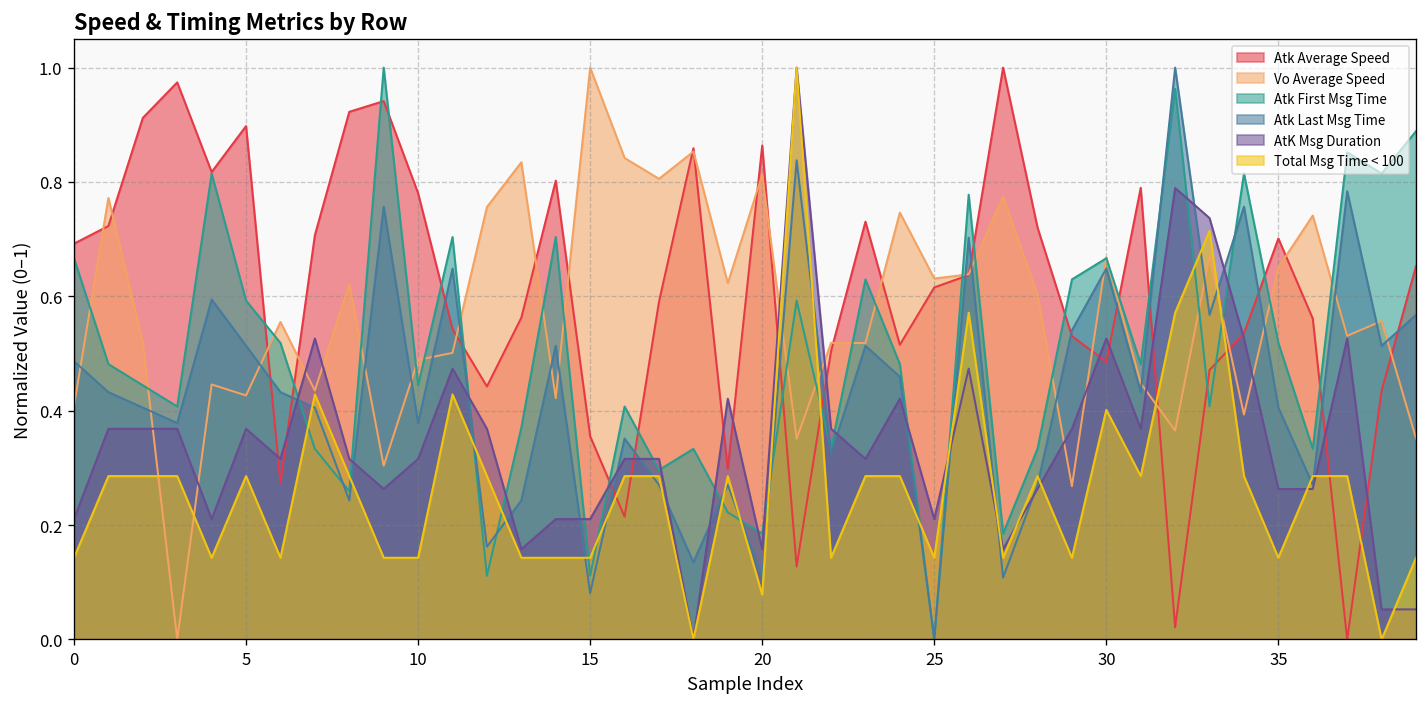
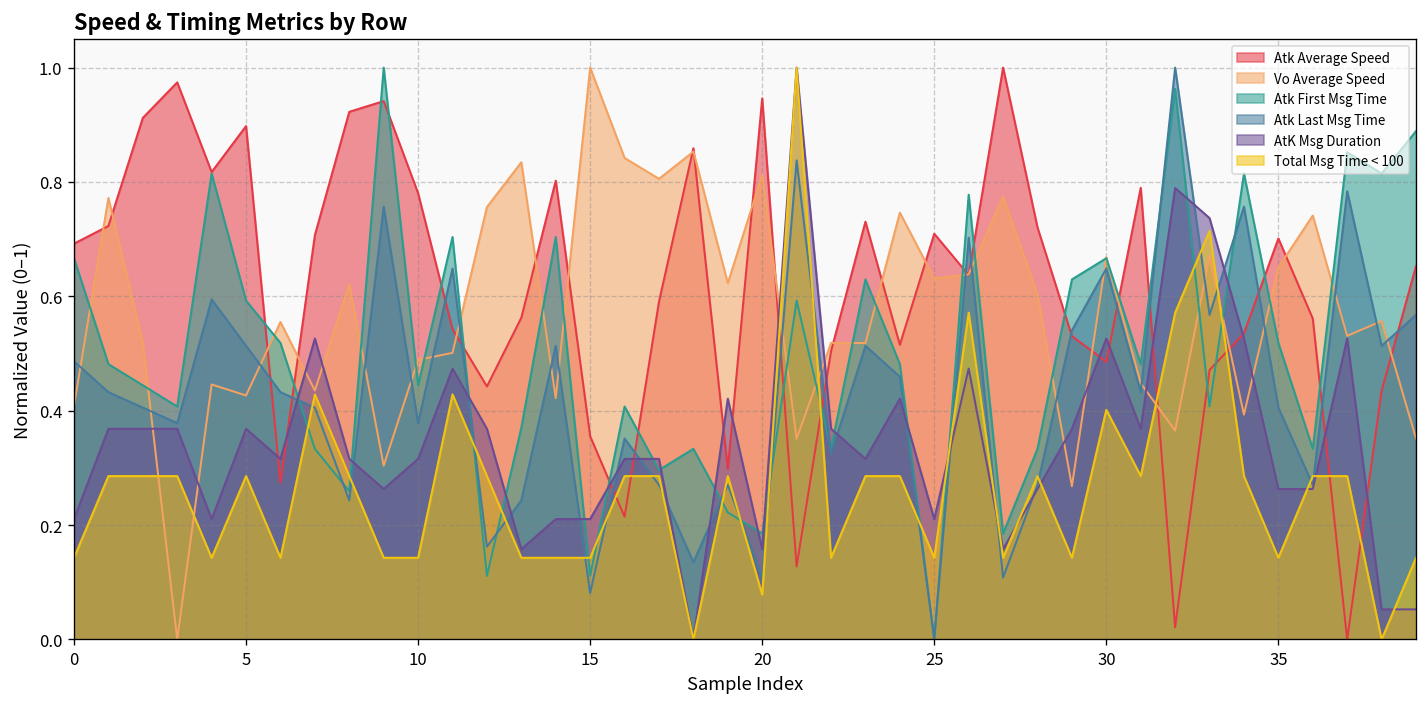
Atk Average Speed, 20: 0.86 -> 0.95
Atk Average Speed, 25: 0.62 -> 0.71
